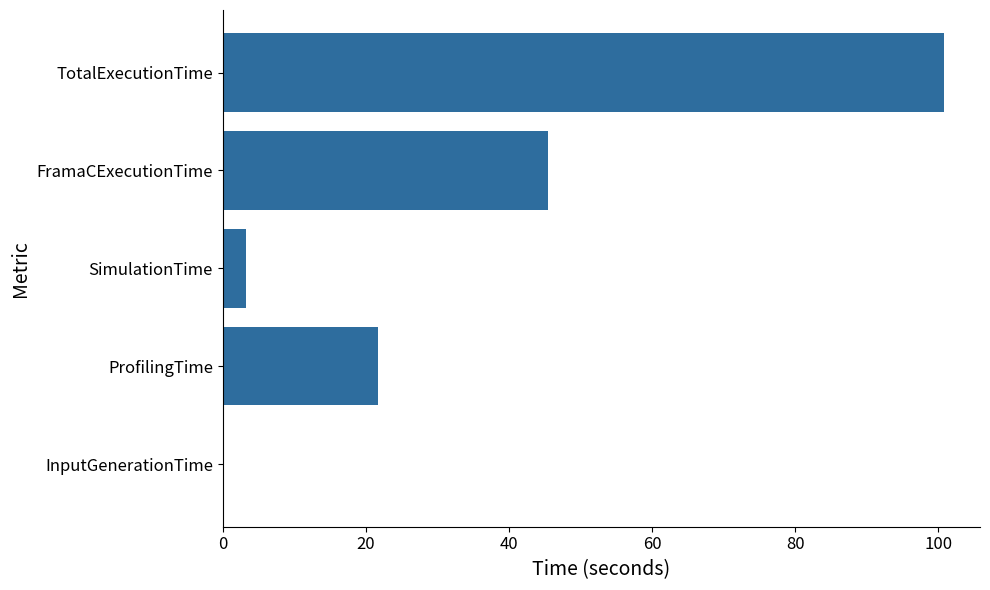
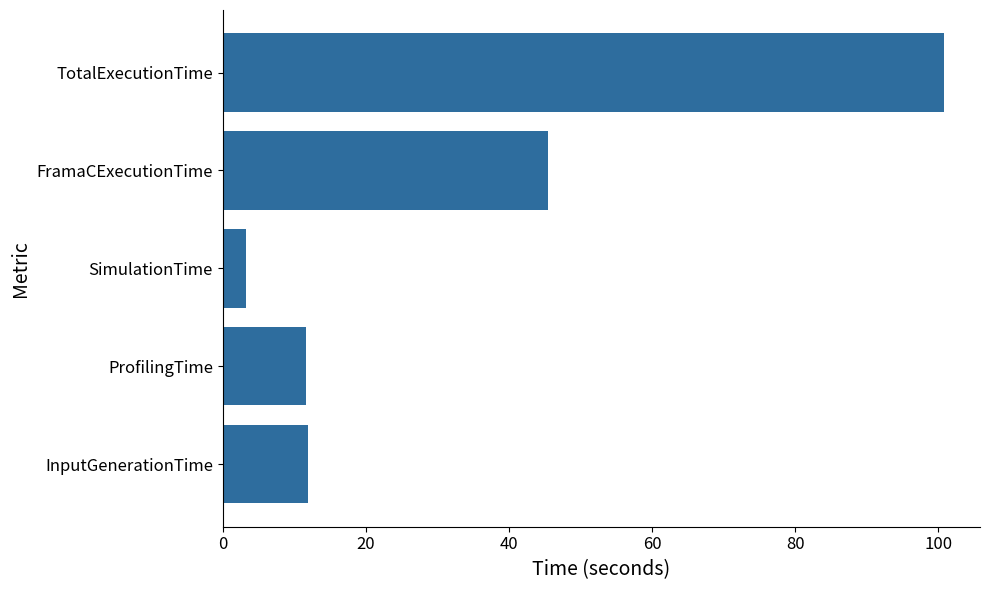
ProfilingTime: 22 -> 12
InputGenerationTime: 0 -> 12
